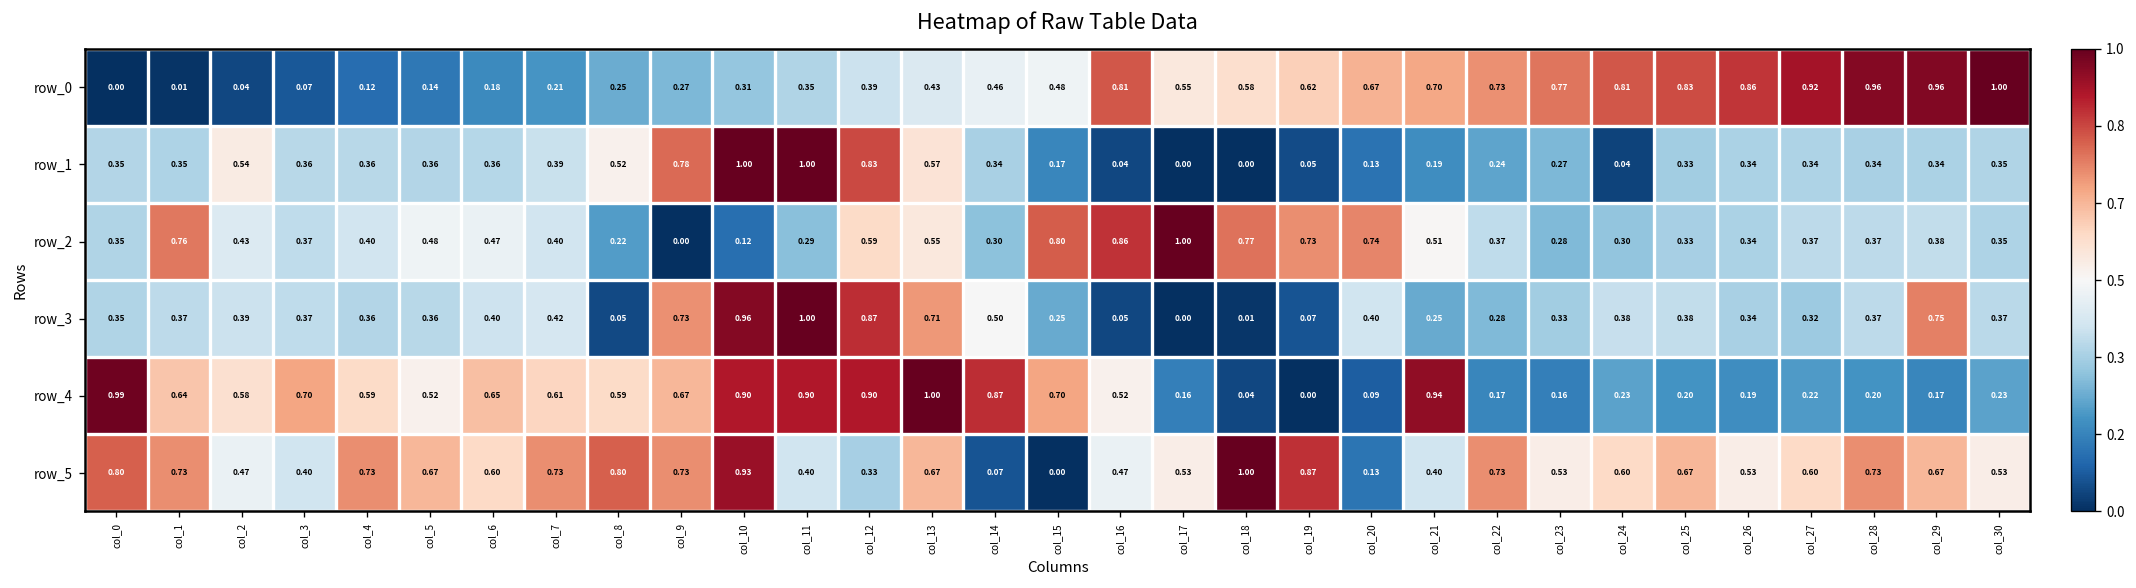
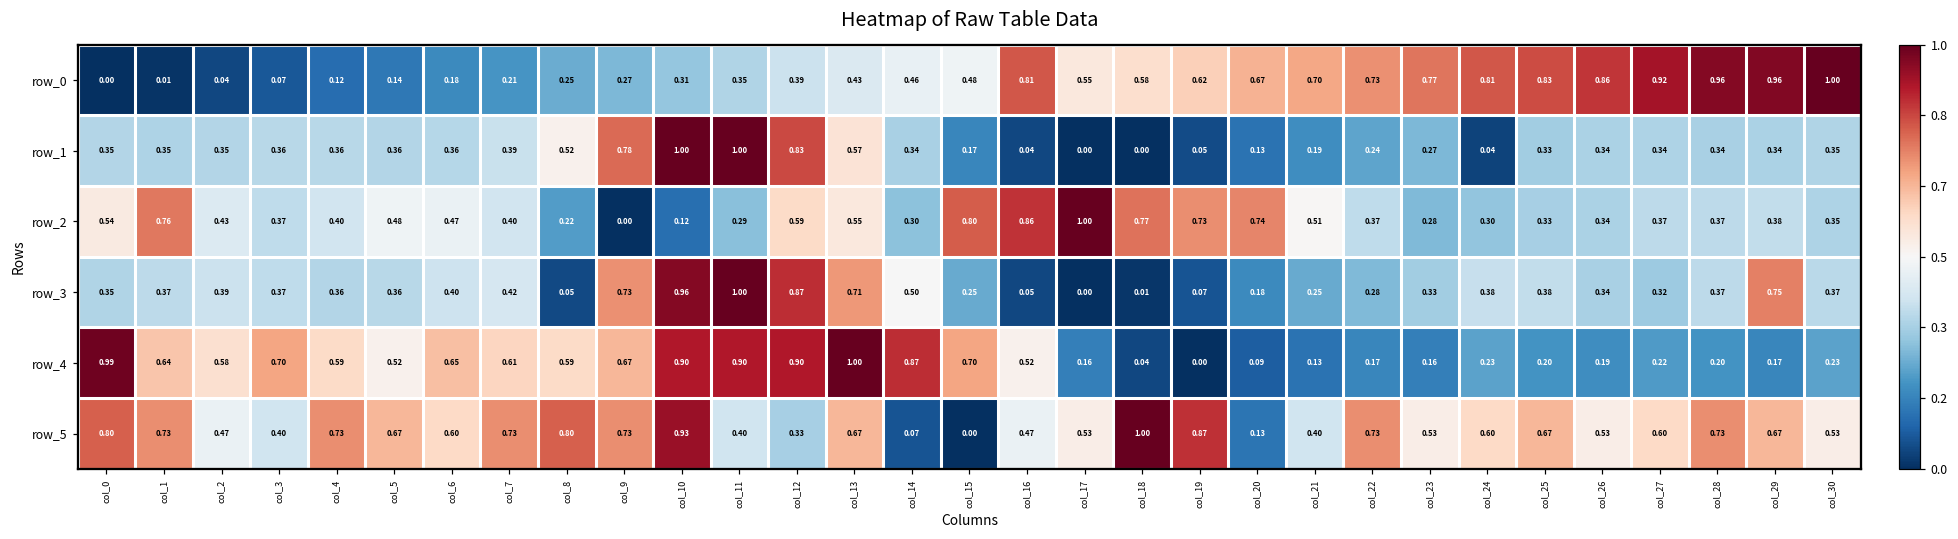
row_1, col_2: 0.54 -> 0.35
row_2, col_0: 0.35 -> 0.54
row_3, col_20: 0.40 -> 0.18
row_4, col_21: 0.94 -> 0.13
